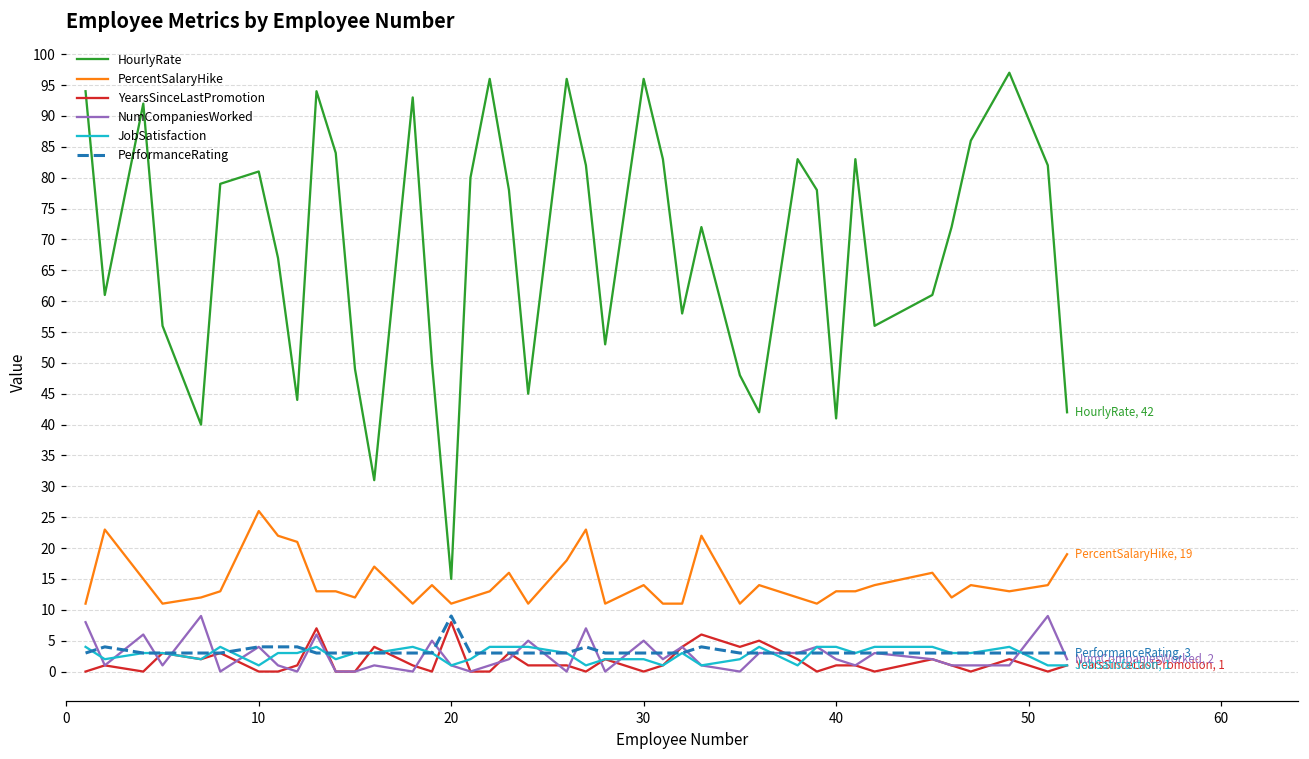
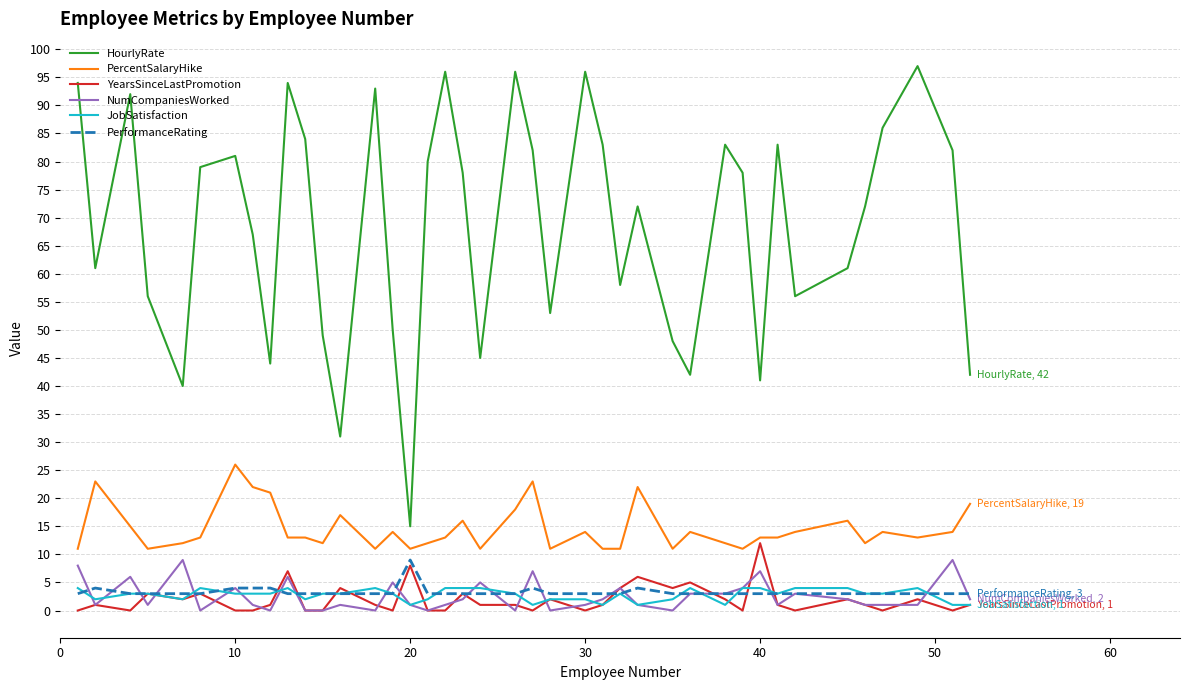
JobSatisfaction, 10: 1 -> 3
NumCompaniesWorked, 30: 5 -> 1
YearsSinceLastPromotion, 40: 1 -> 12
NumCompaniesWorked, 40: 2 -> 7
